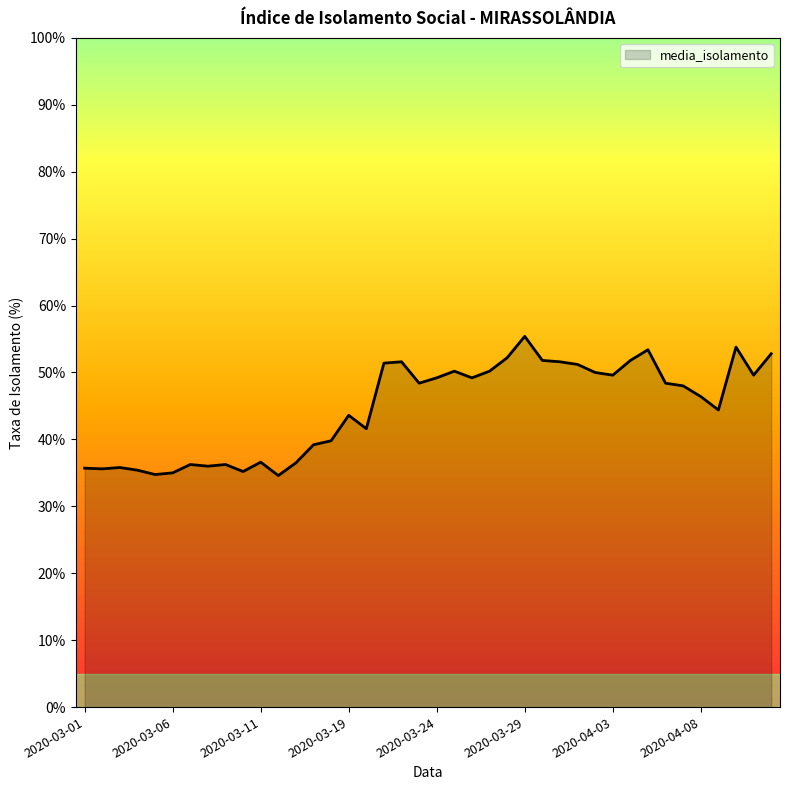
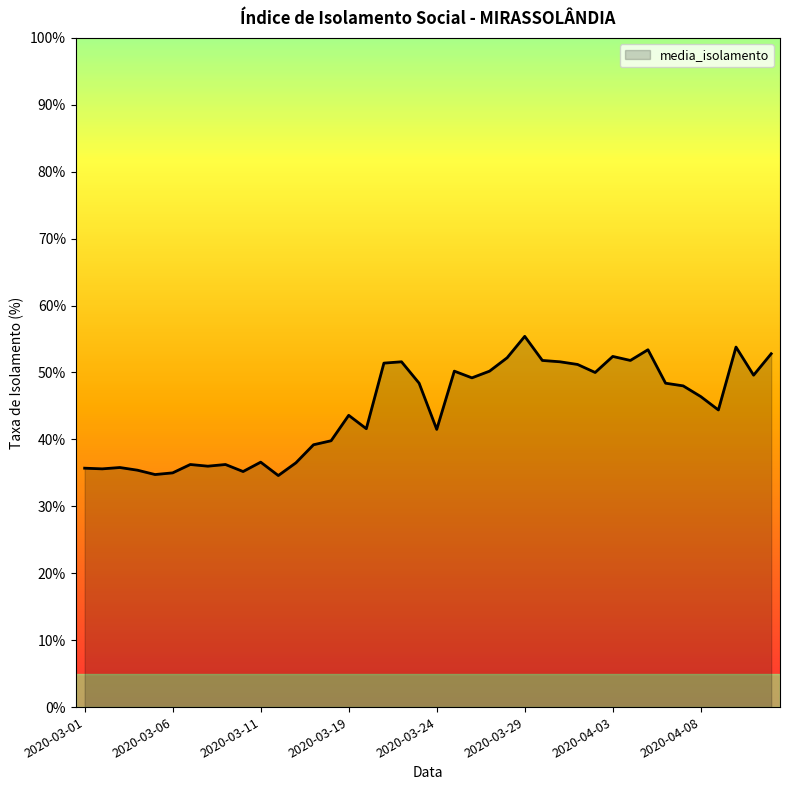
2020-03-24: 49% -> 42%
2020-04-03: 50% -> 52%
